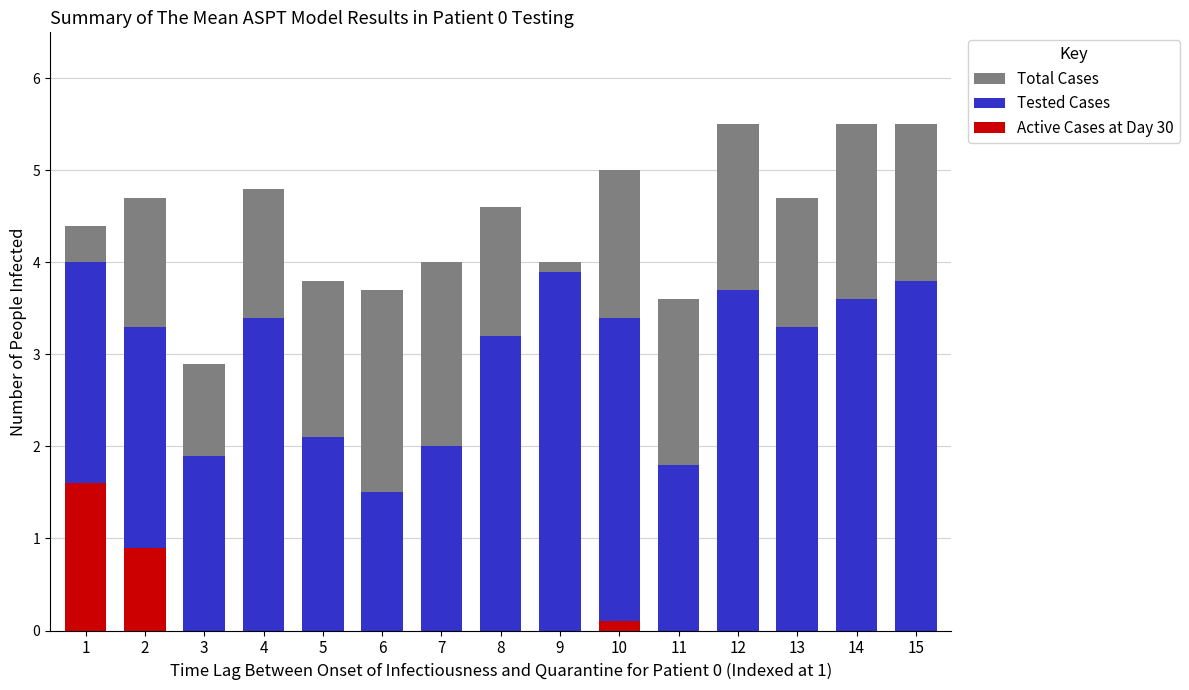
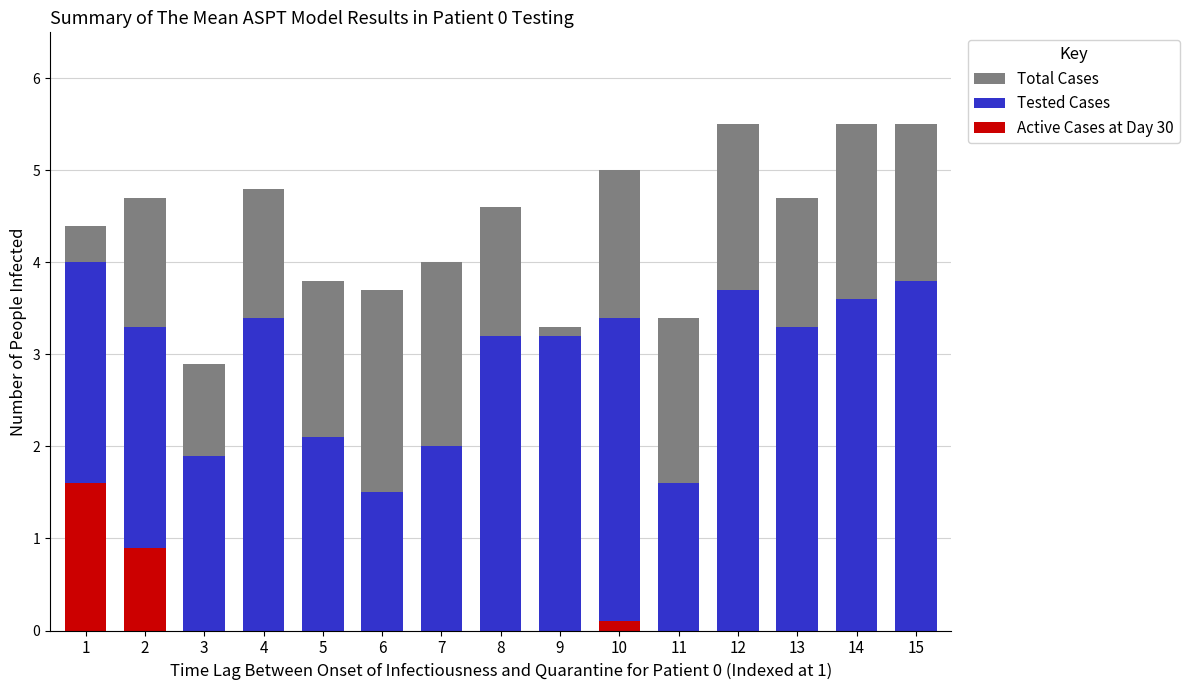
Tested Cases, 9: 3.9 -> 3.2
Tested Cases, 11: 1.8 -> 1.6
